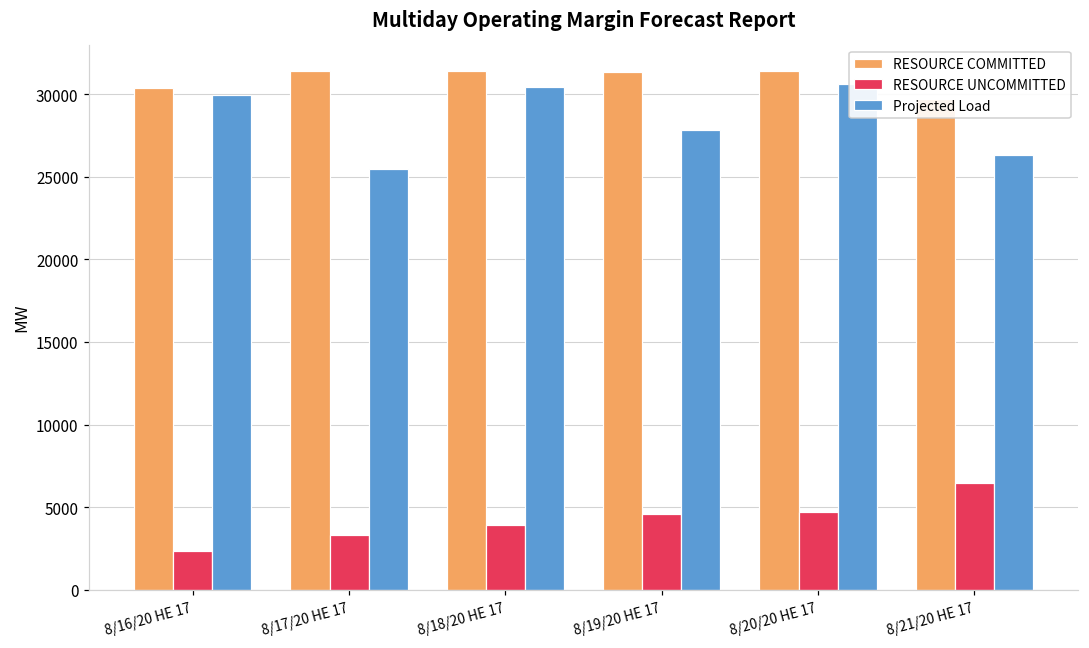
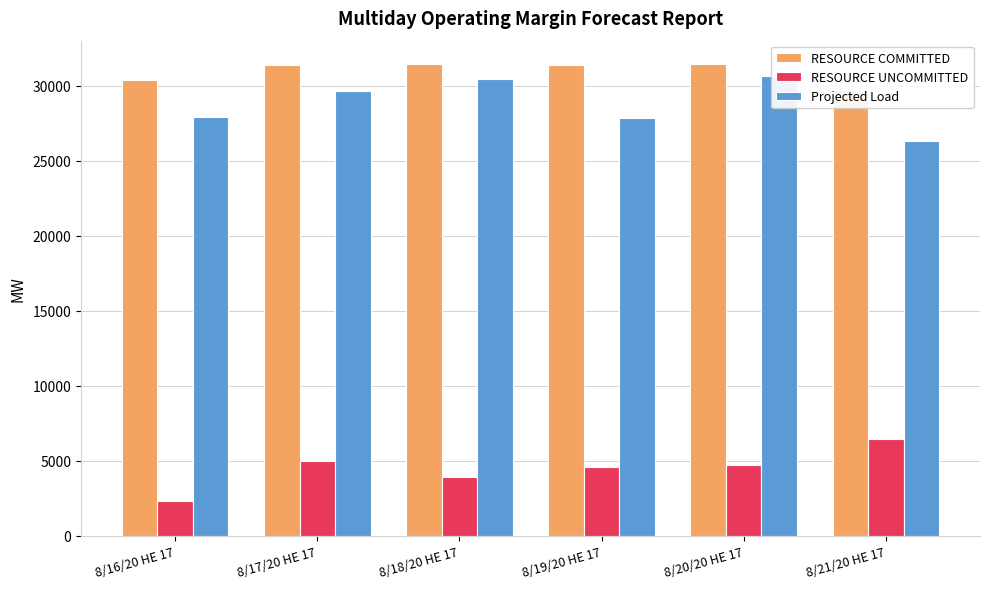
Projected Load, 8/16/20 HE 17: 30000 -> 27900
RESOURCE UNCOMMITTED, 8/17/20 HE 17: 3300 -> 5000
Projected Load, 8/17/20 HE 17: 25500 -> 29600
